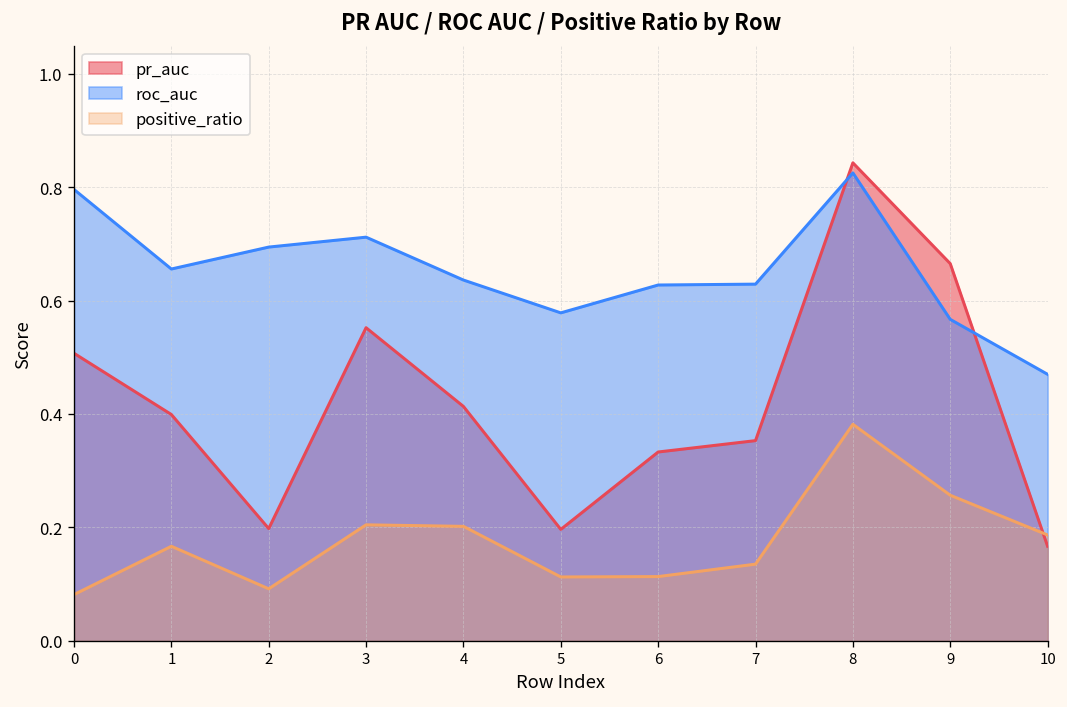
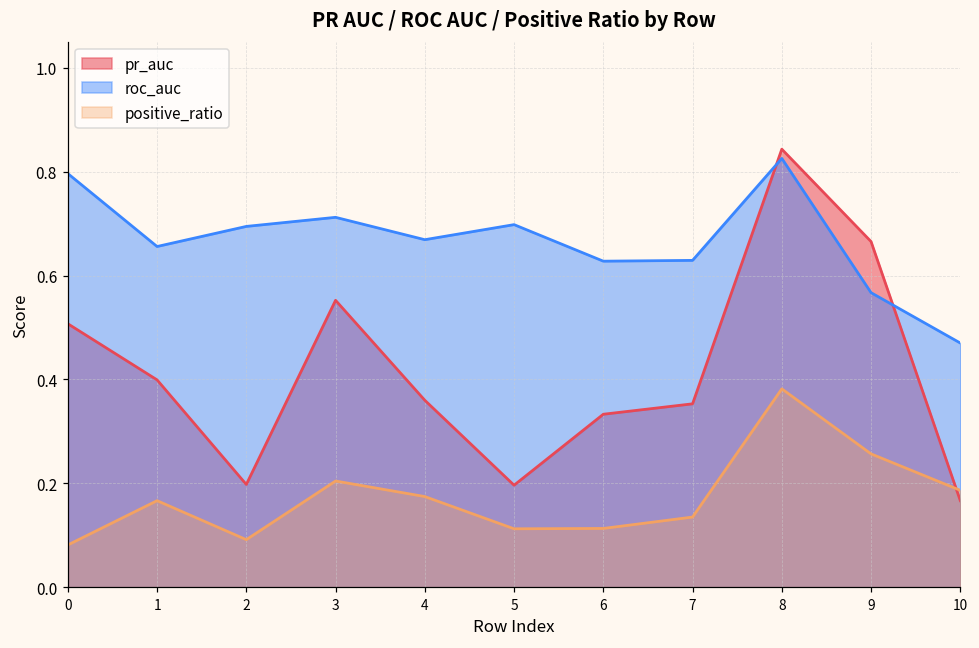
pr_auc, 4: 0.41 -> 0.36
roc_auc, 4: 0.64 -> 0.67
positive_ratio, 4: 0.20 -> 0.17
roc_auc, 5: 0.58 -> 0.70
